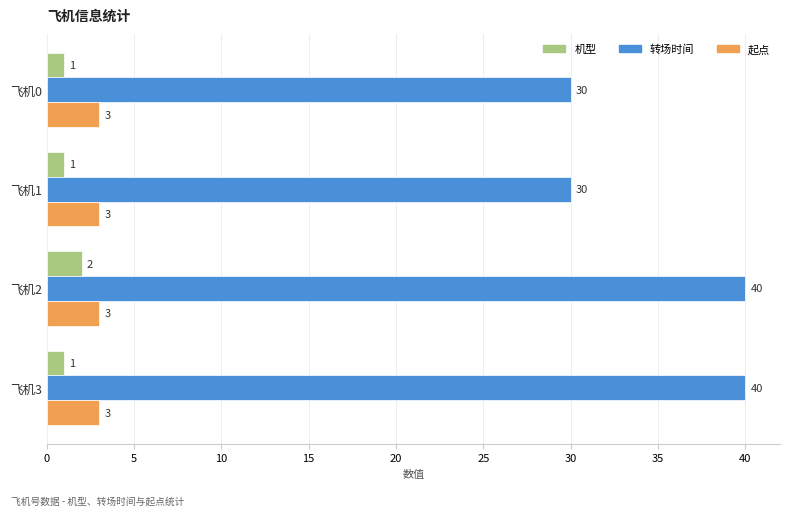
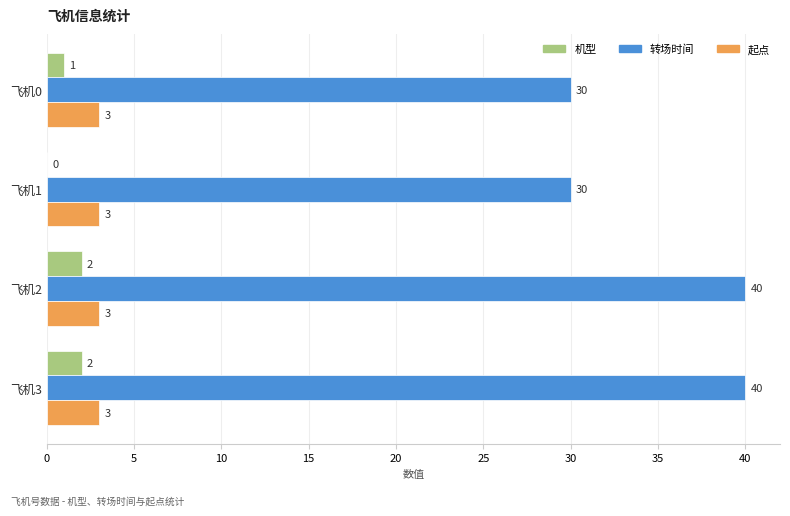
机型, 飞机1: 1 -> 0
机型, 飞机3: 1 -> 2
